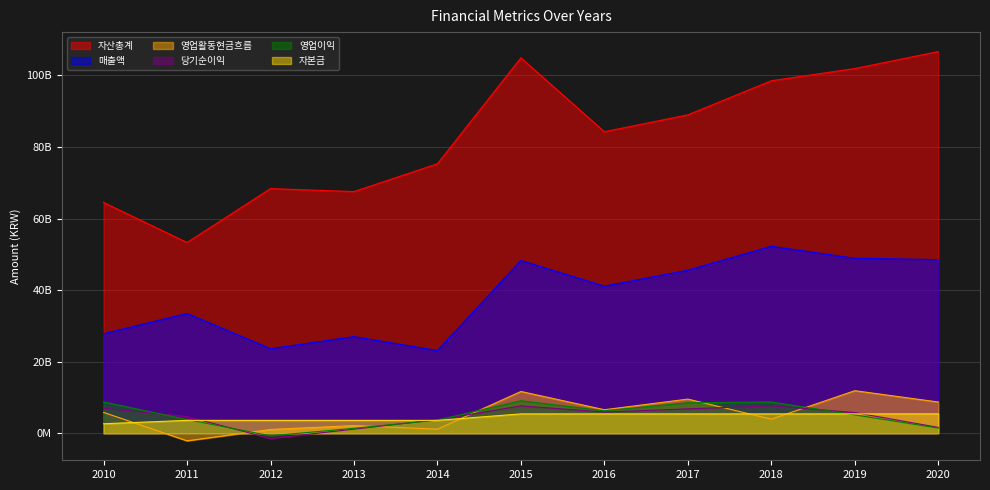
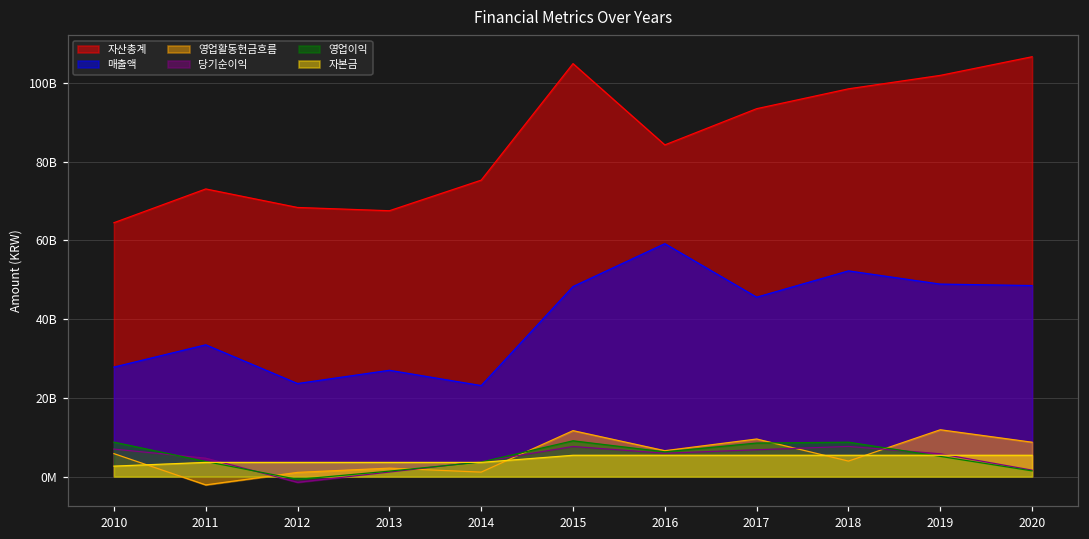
자산총계, 2011: 53000000000 -> 73000000000
매출액, 2016: 41000000000 -> 59000000000
자산총계, 2017: 89000000000 -> 93000000000
